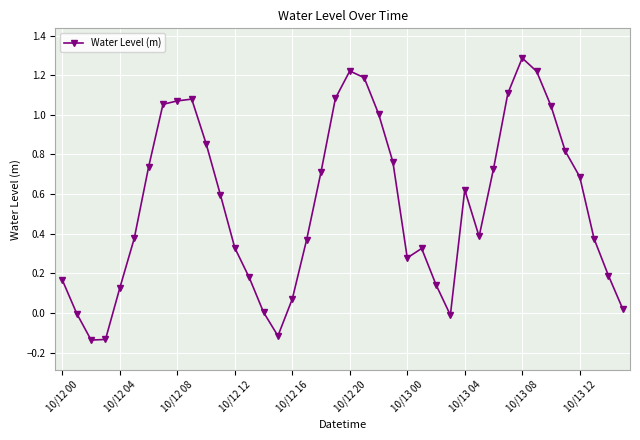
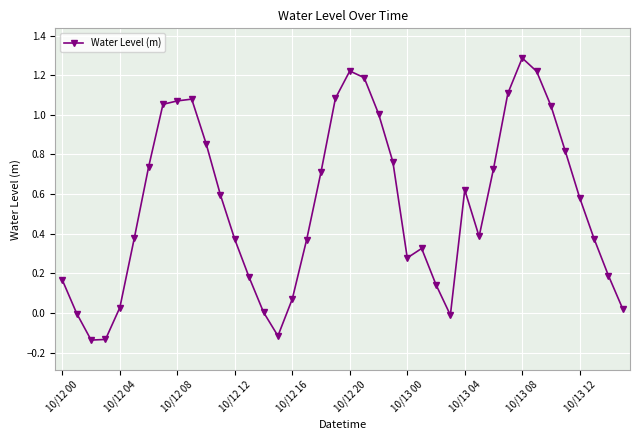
10/12 04: 0.13 -> 0.03
10/12 12: 0.33 -> 0.37
10/13 12: 0.69 -> 0.58
